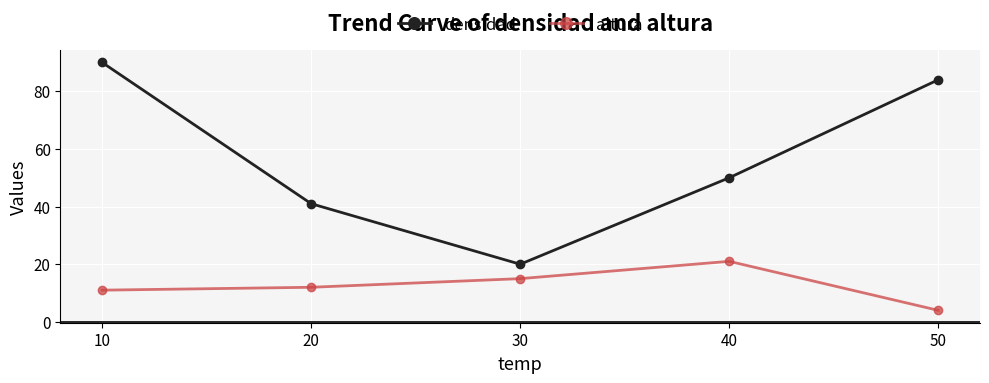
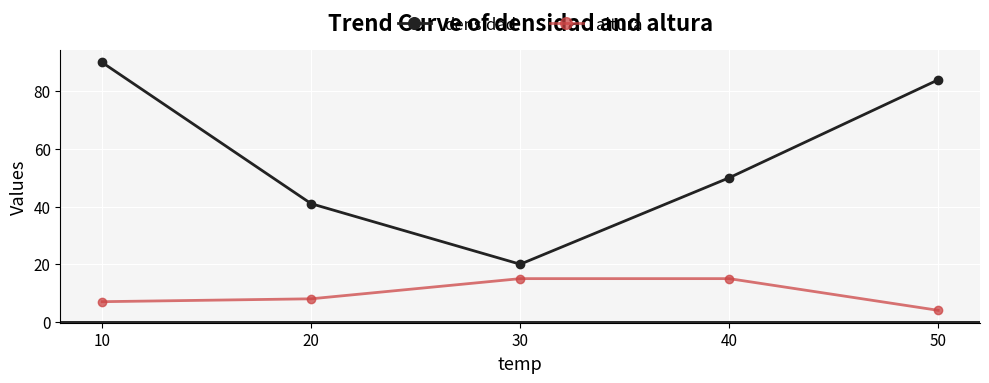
altura, 10: 11 -> 7
altura, 20: 12 -> 8
altura, 40: 21 -> 15
